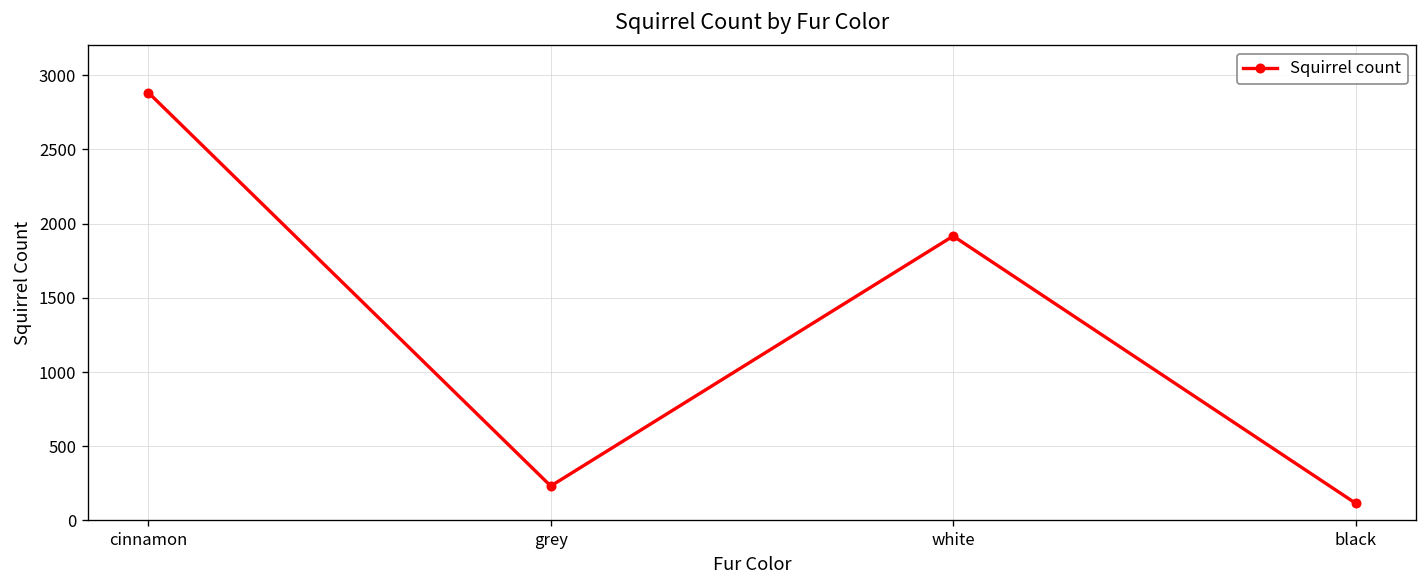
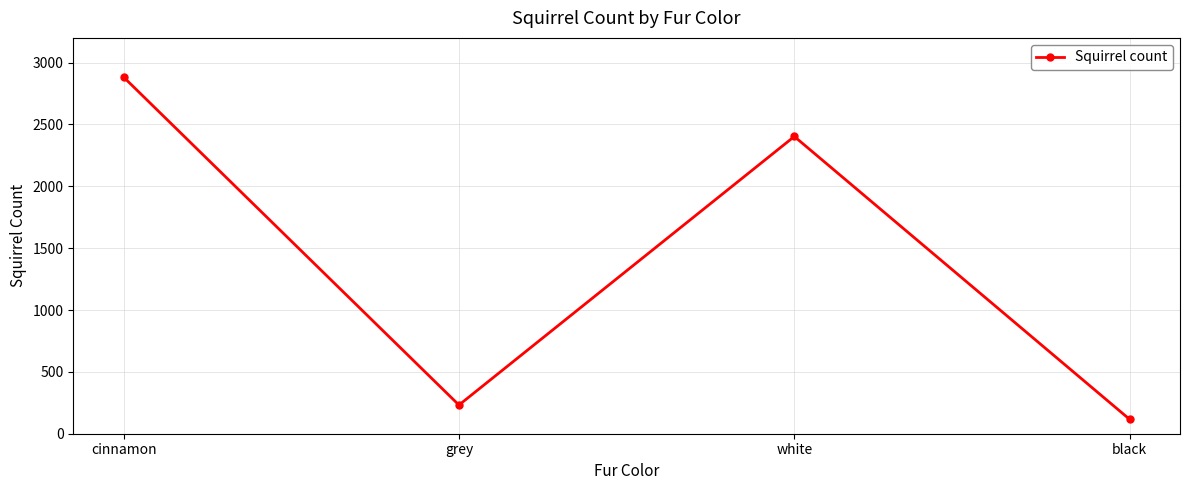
white: 1920 -> 2400
